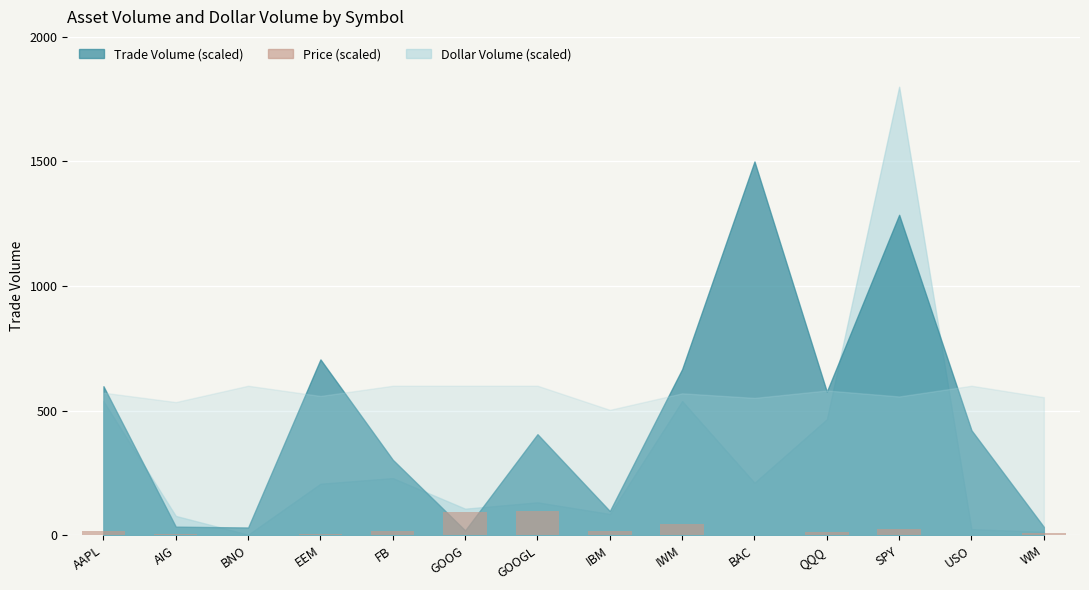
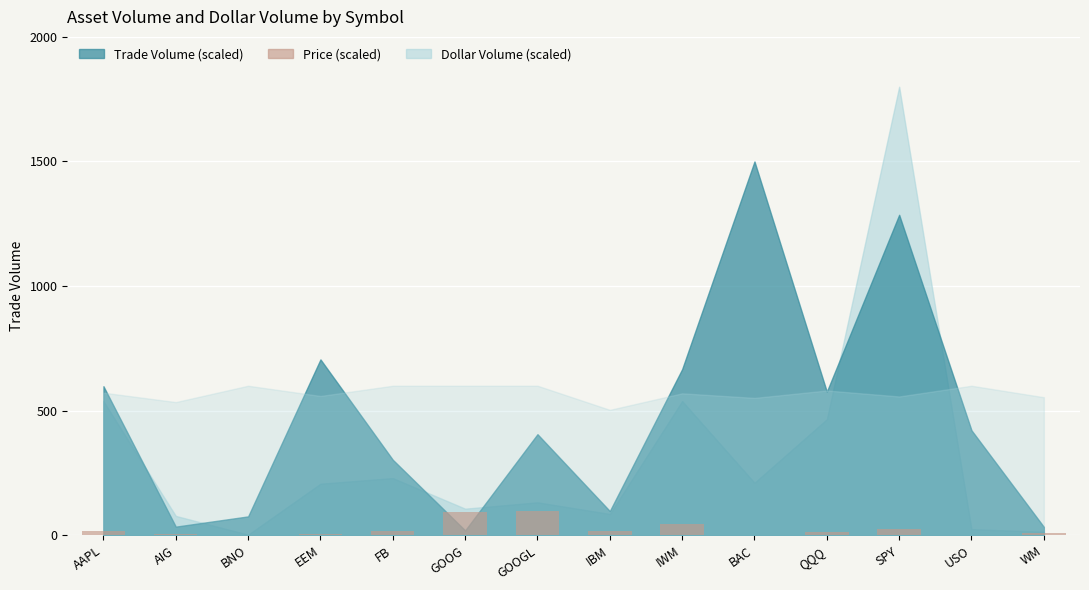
Trade Volume (scaled), BNO: 30 -> 80
